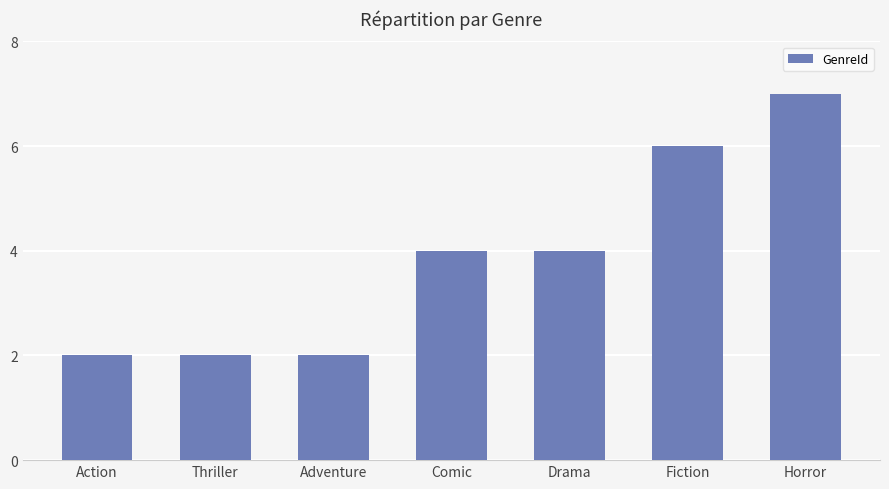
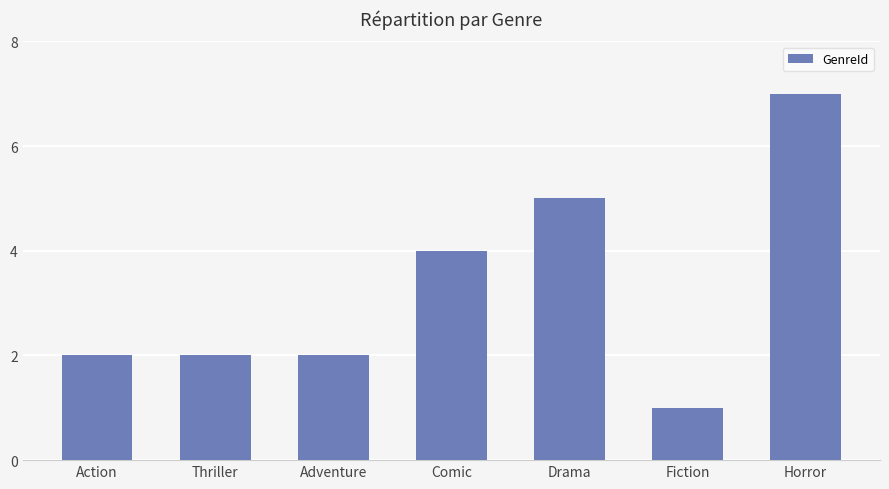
Drama: 4 -> 5
Fiction: 6 -> 1
